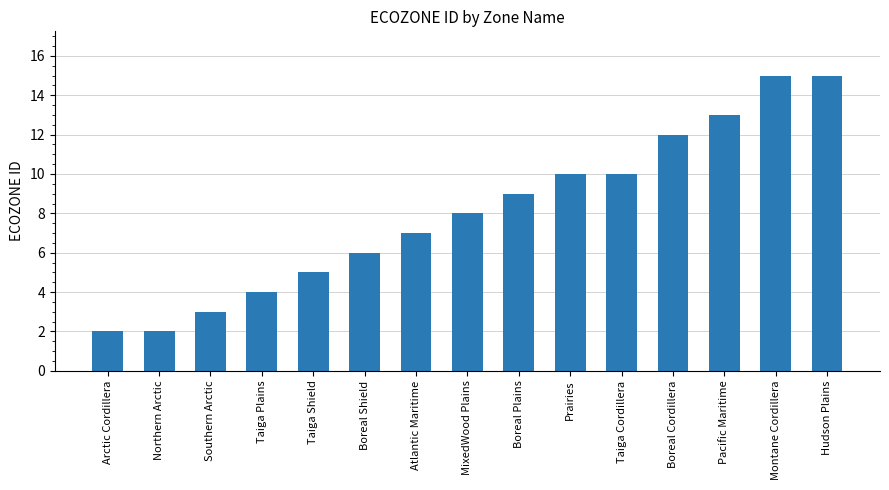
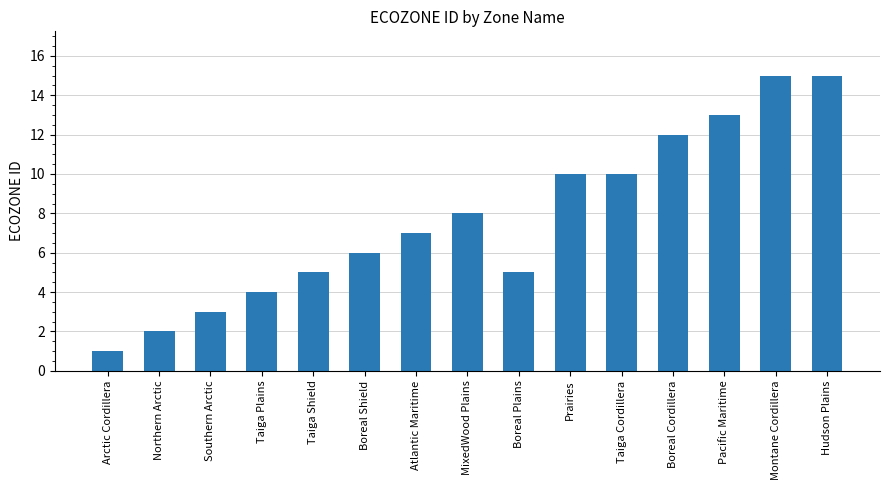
Arctic Cordillera: 2 -> 1
Boreal Plains: 9 -> 5
